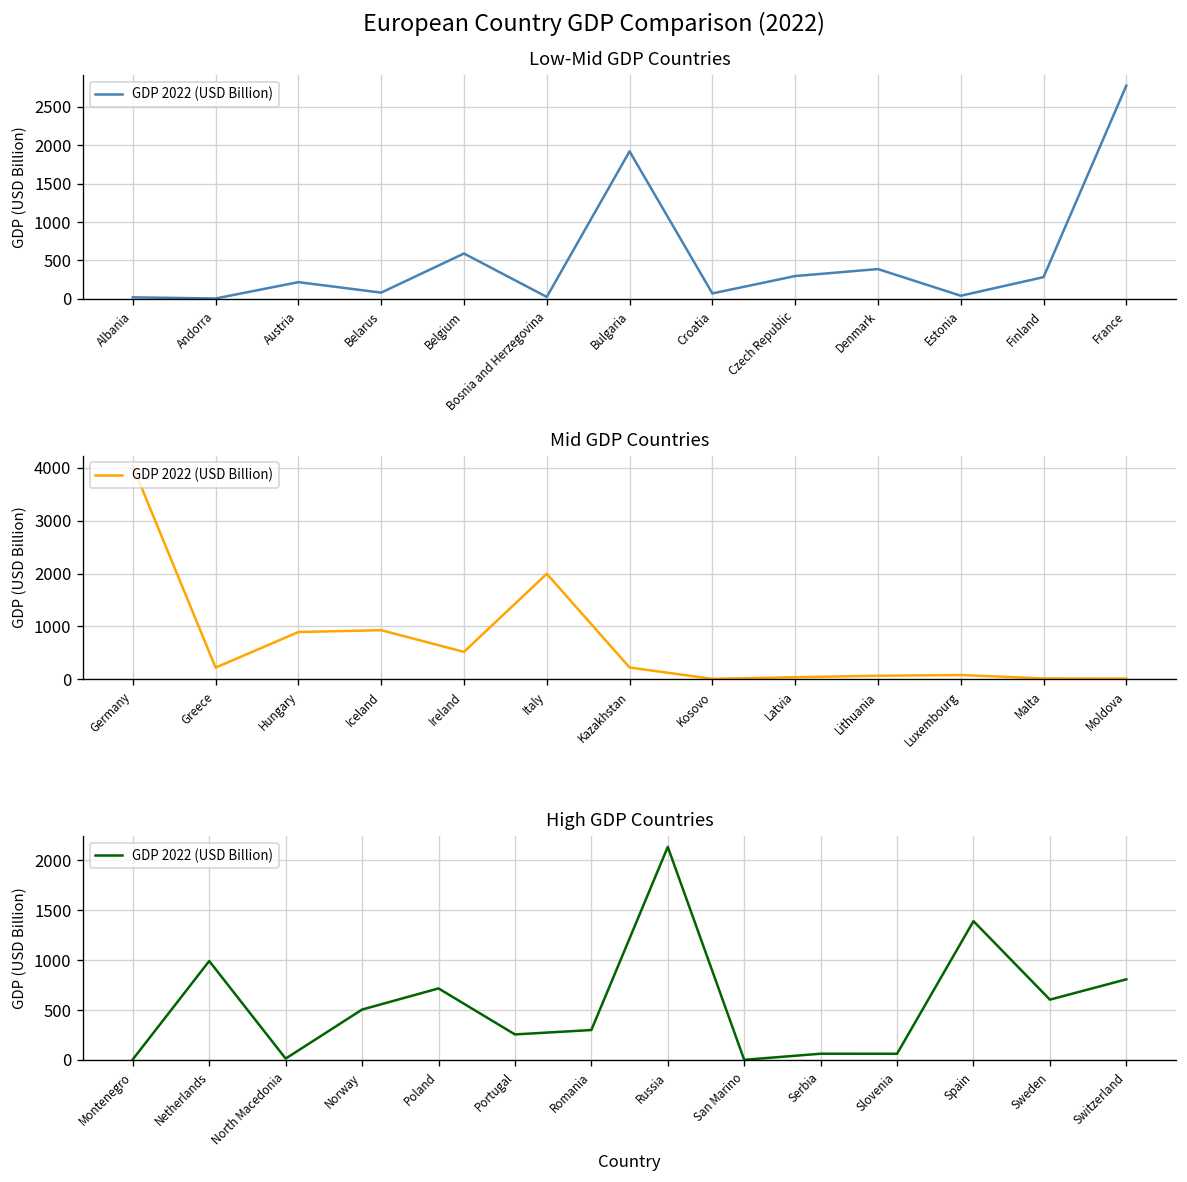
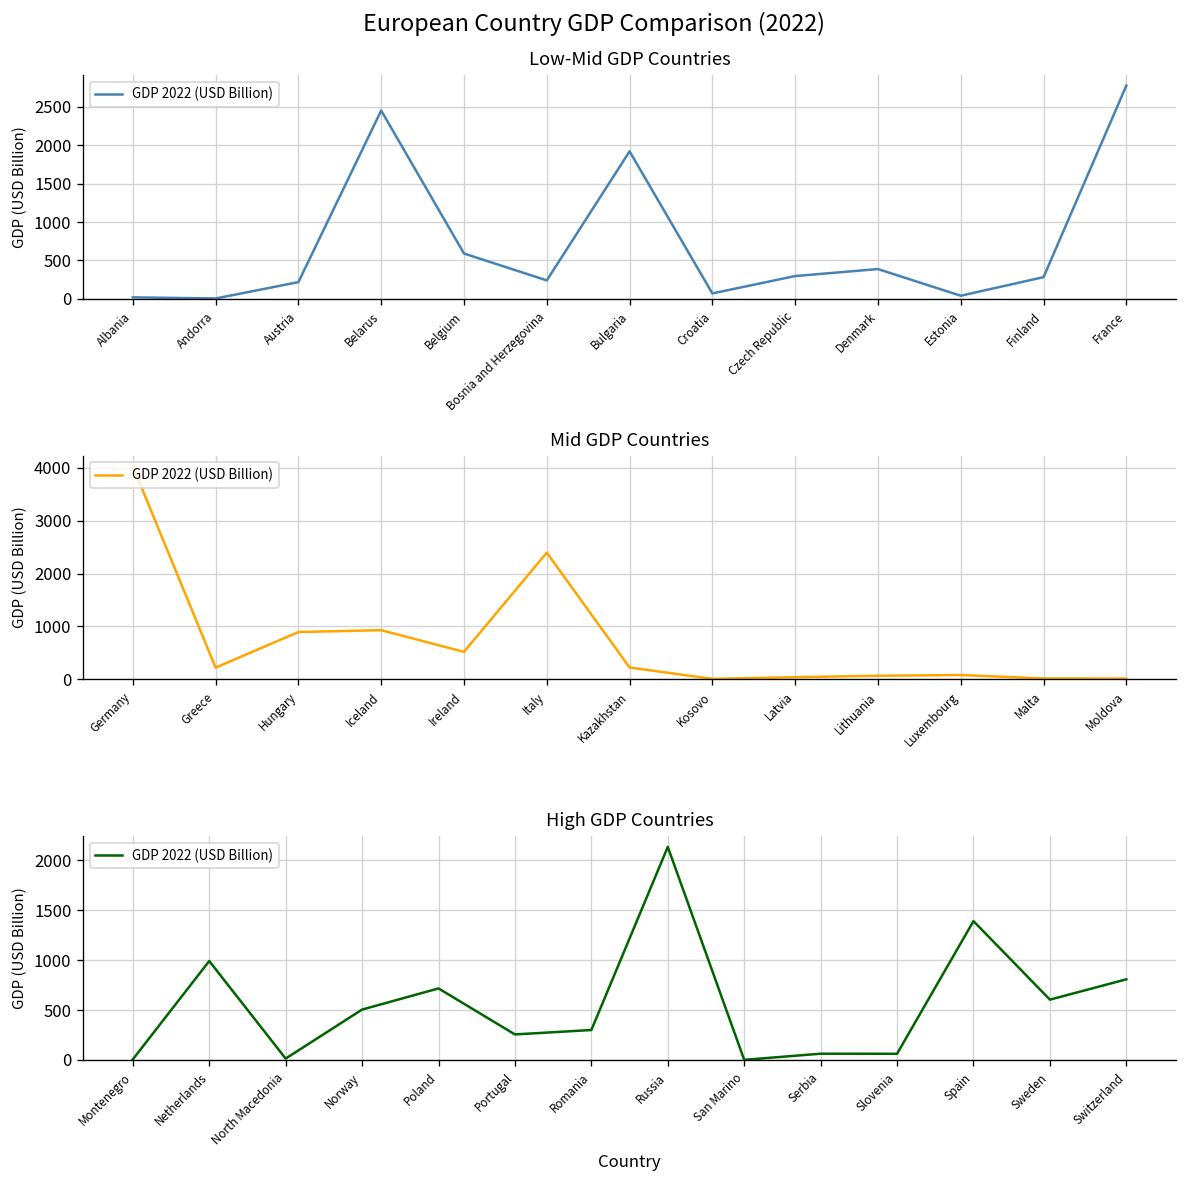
Low-Mid GDP Countries, Belarus: 100 -> 2500
Low-Mid GDP Countries, Bosnia and Herzegovina: 0 -> 200
Mid GDP Countries, Italy: 2000 -> 2400
